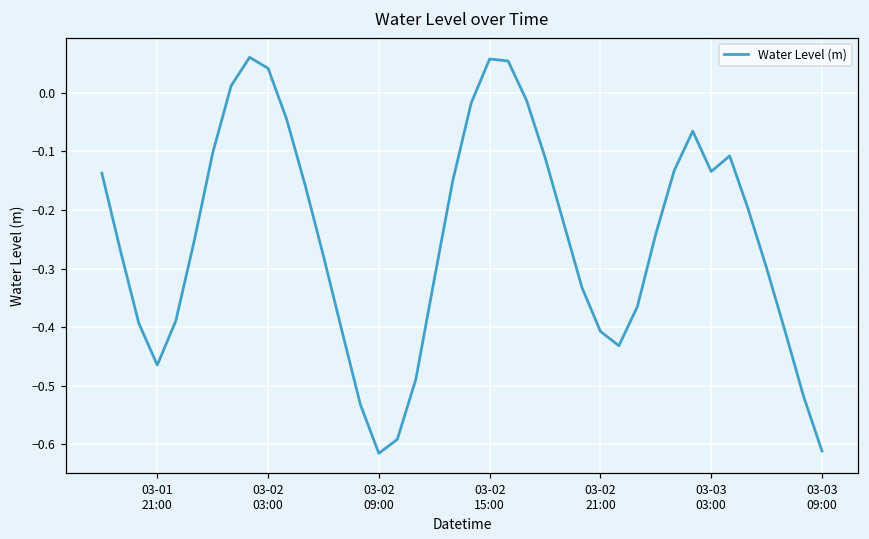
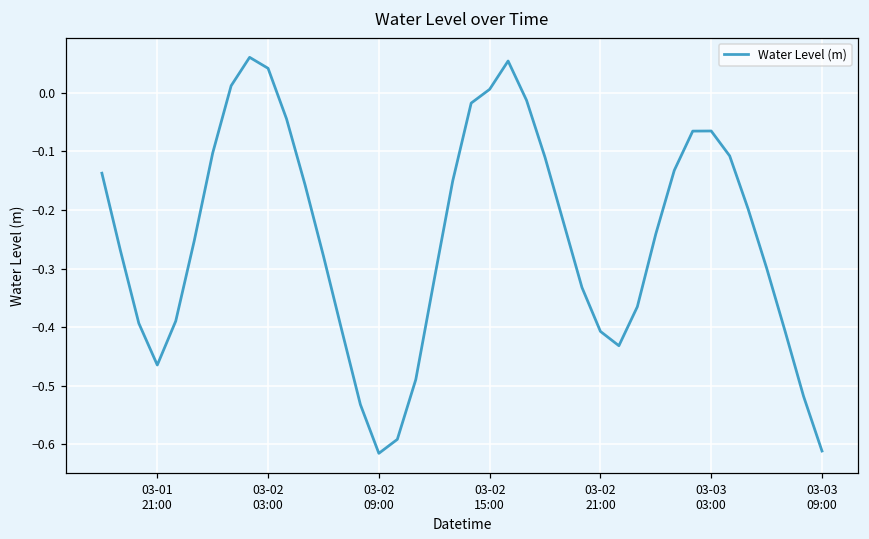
03-02 15:00: 0.06 -> 0.01
03-03 03:00: -0.13 -> -0.07
